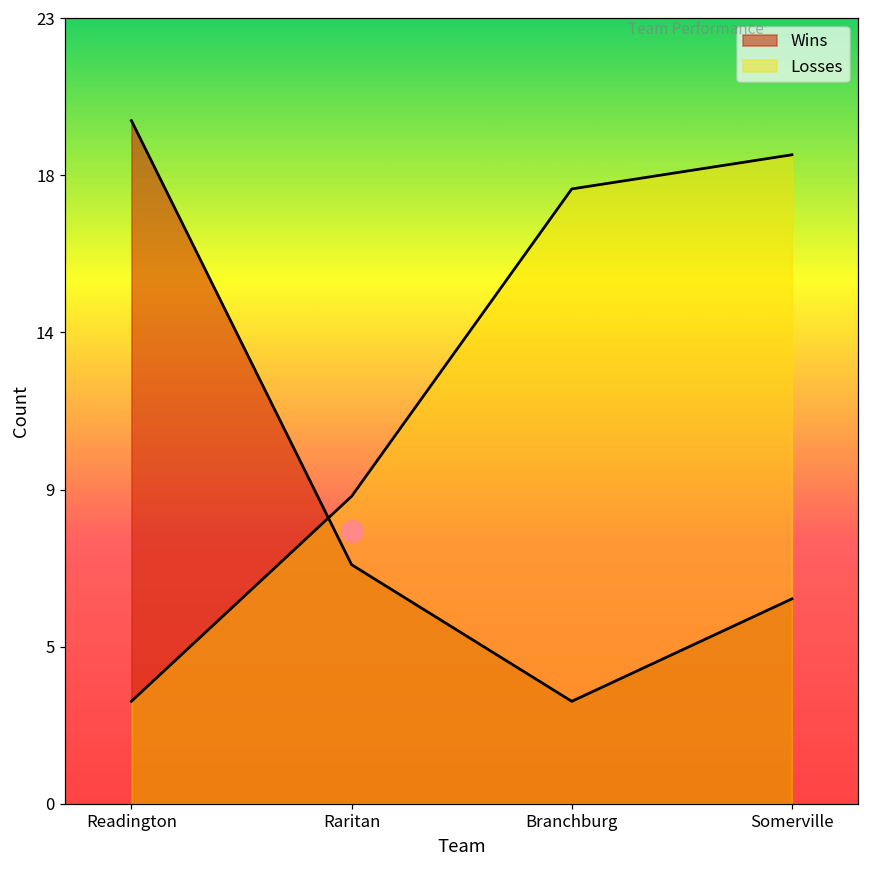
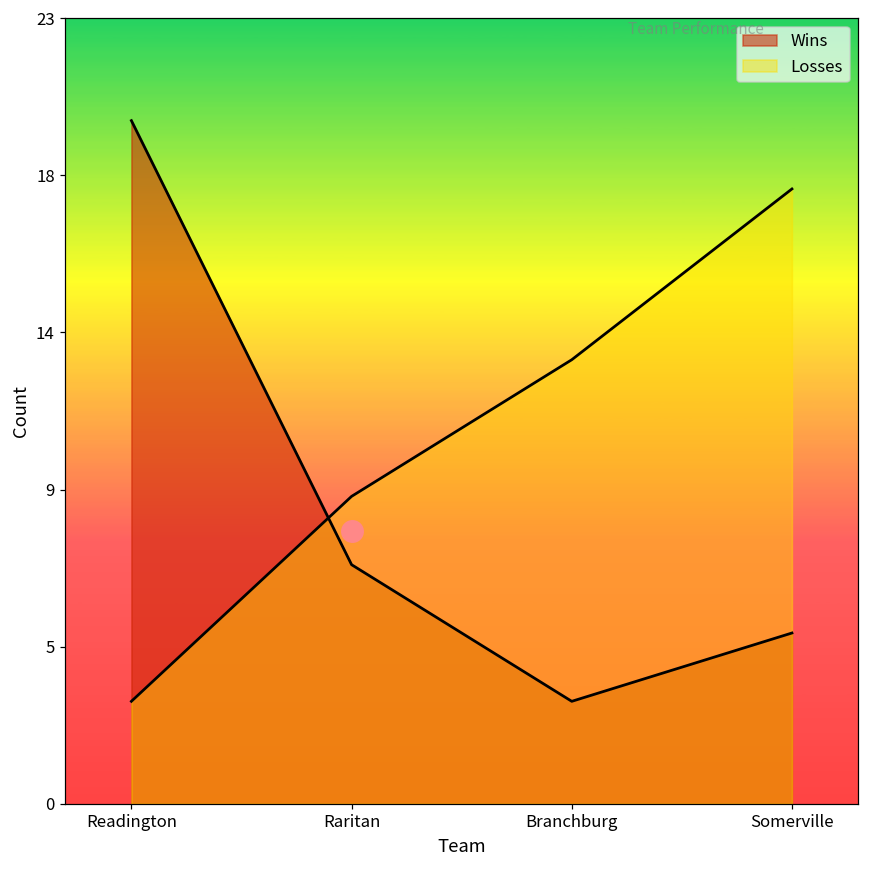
Losses, Branchburg: 18 -> 13
Wins, Somerville: 6 -> 5
Losses, Somerville: 19 -> 18
